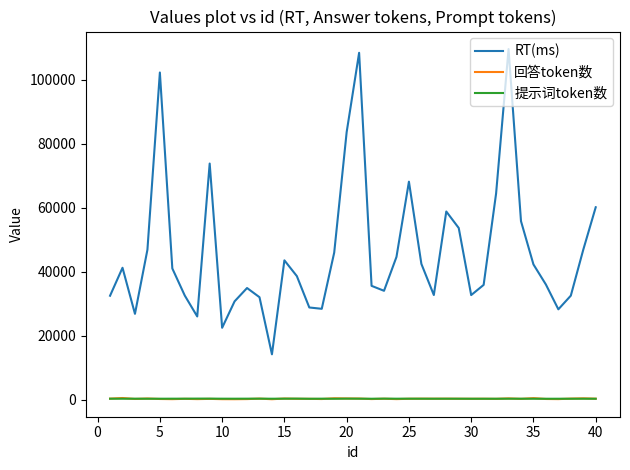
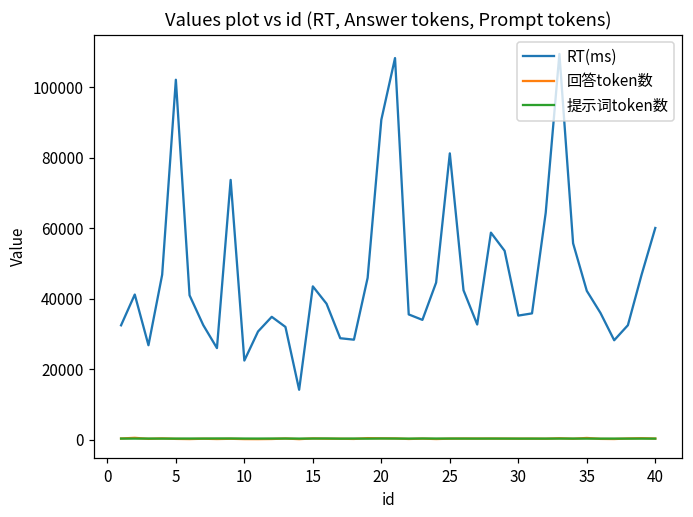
RT(ms), 20: 84000 -> 91000
RT(ms), 25: 68000 -> 81000
RT(ms), 30: 33000 -> 35000
